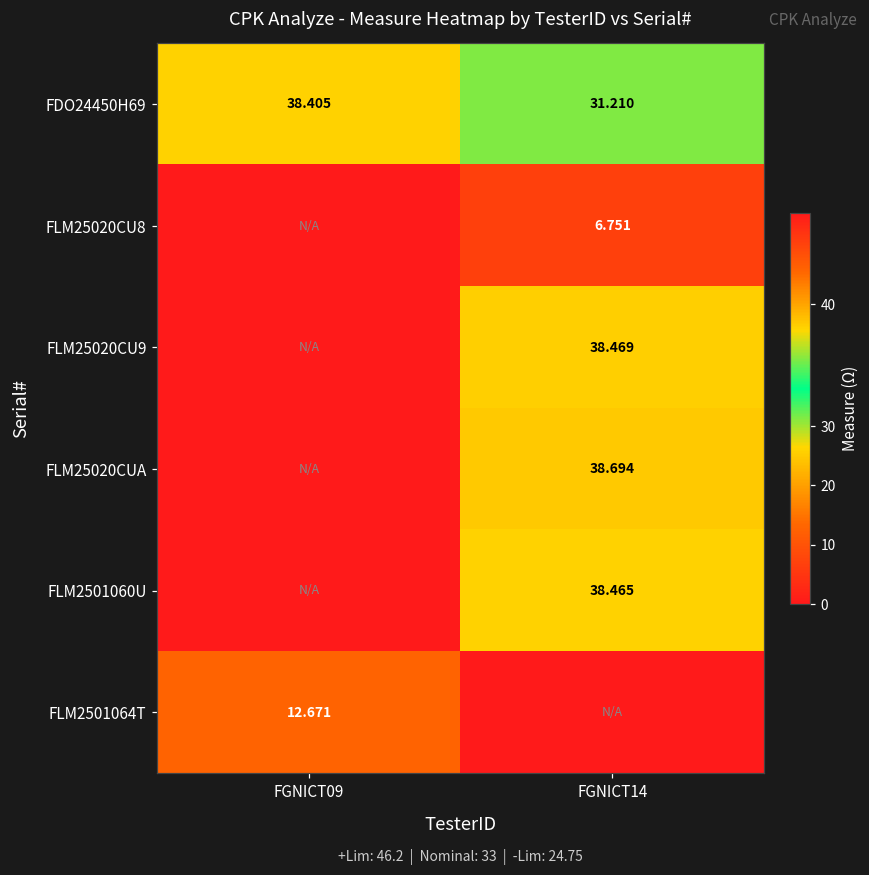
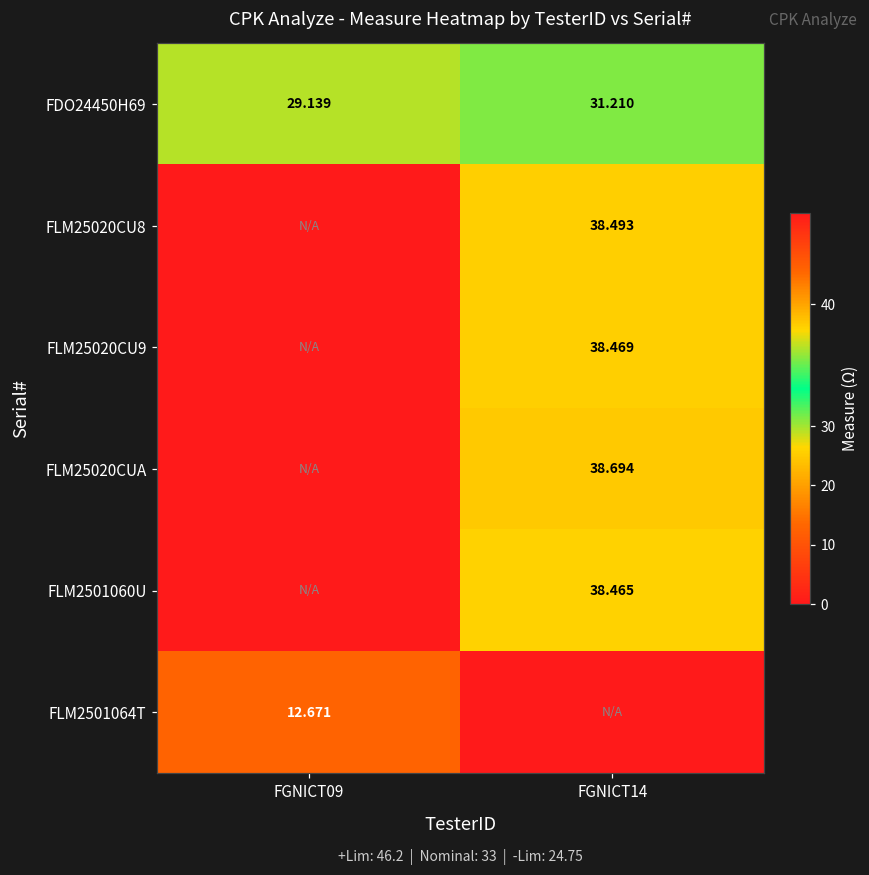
FDO24450H69, FGNICT09: 38.405 -> 29.139
FLM25020CU8, FGNICT14: 6.751 -> 38.493
